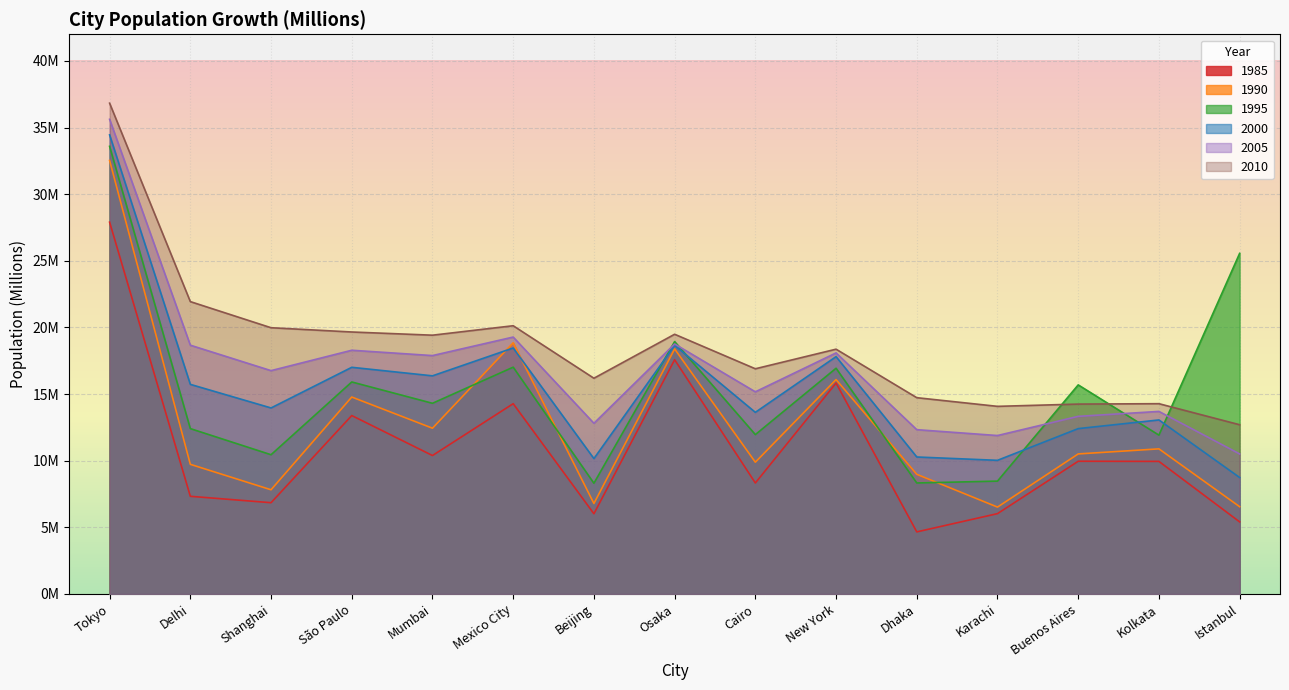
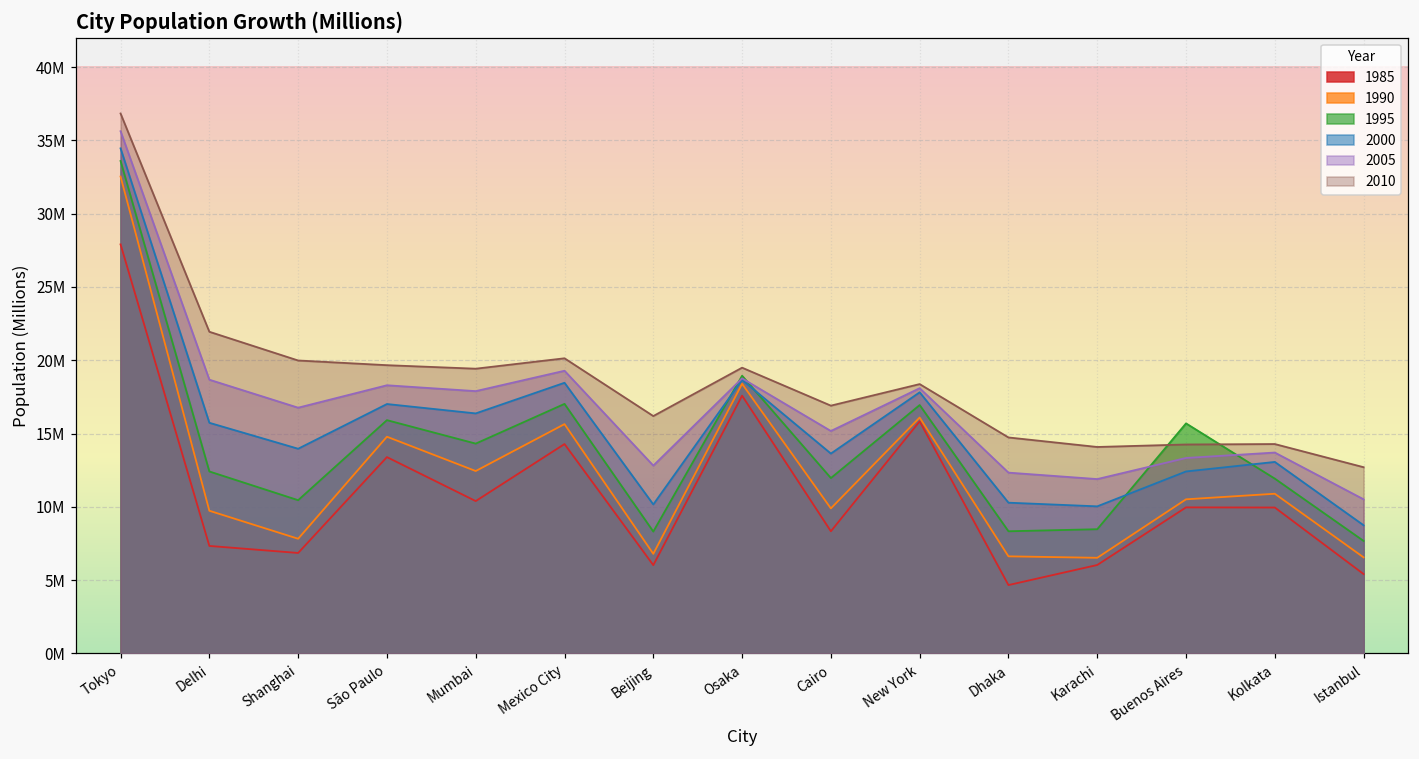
1990, Mexico City: 18900000 -> 15600000
1990, Dhaka: 9000000 -> 6600000
1995, Istanbul: 25600000 -> 7700000
